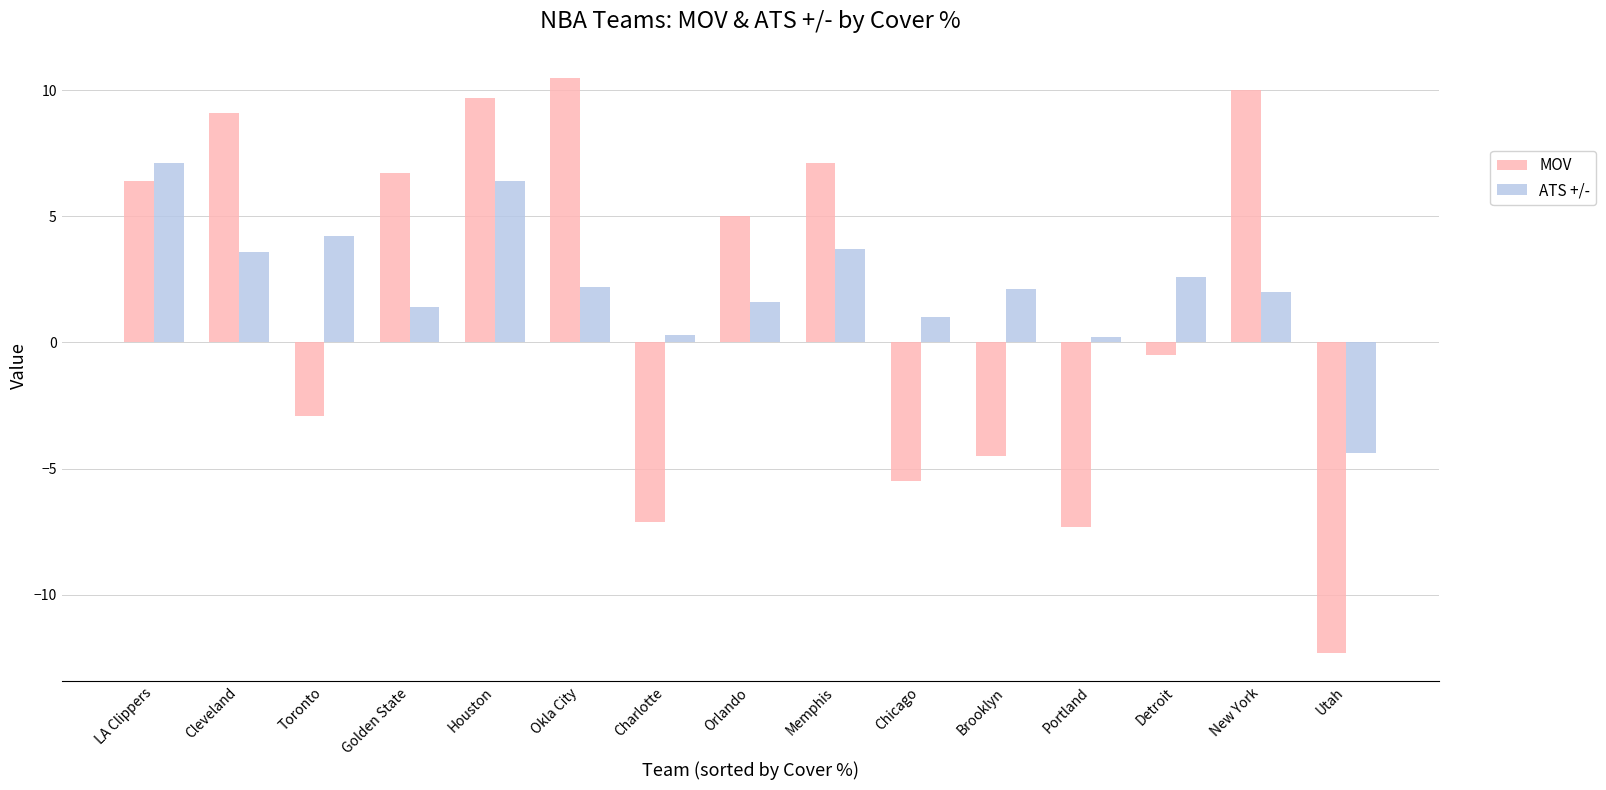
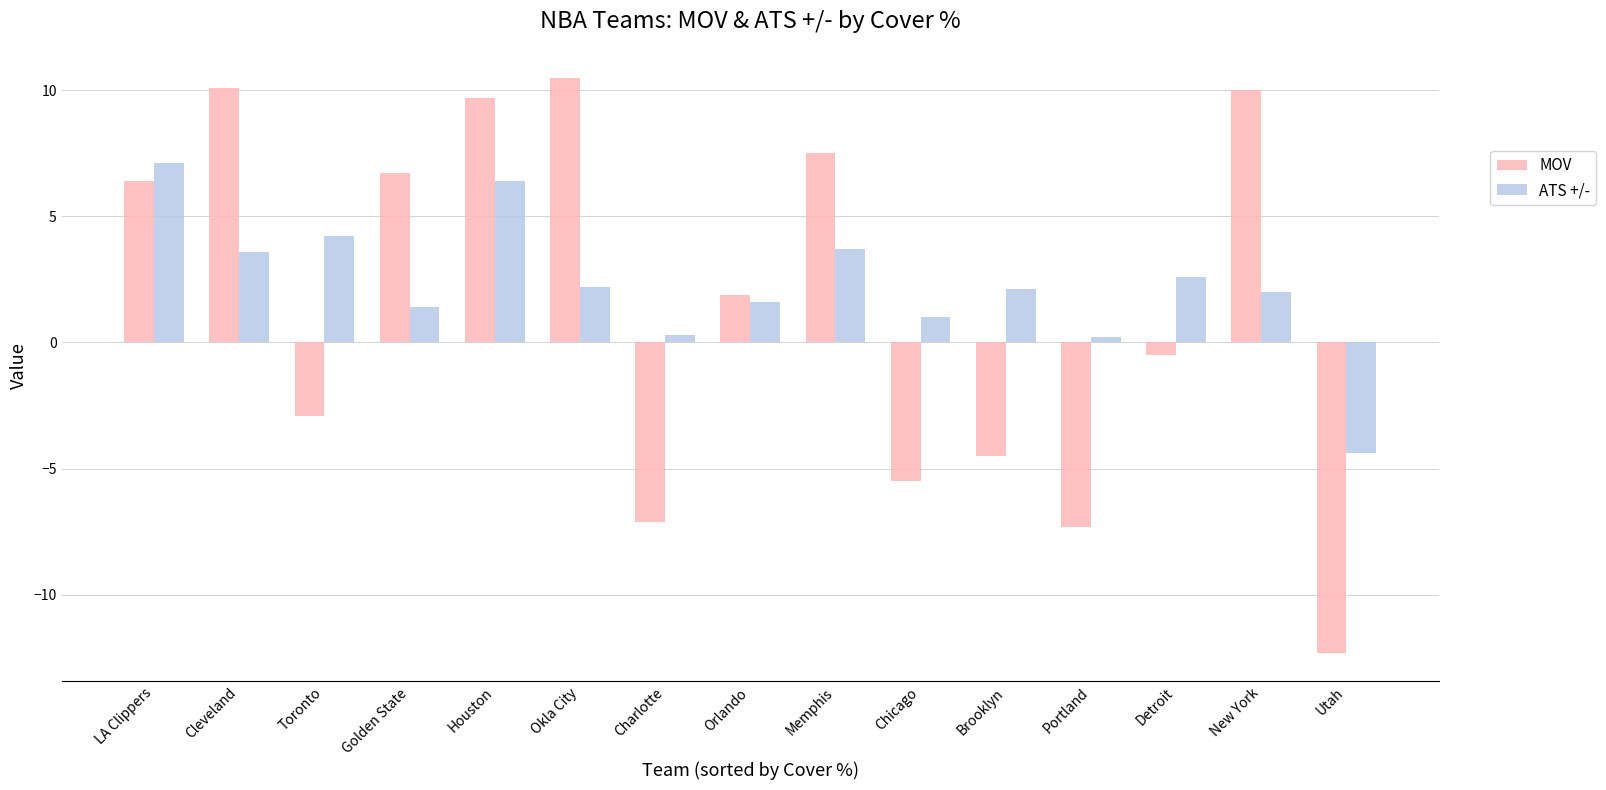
MOV, Cleveland: 9.1 -> 10.1
MOV, Orlando: 5.0 -> 1.9
MOV, Memphis: 7.1 -> 7.5
